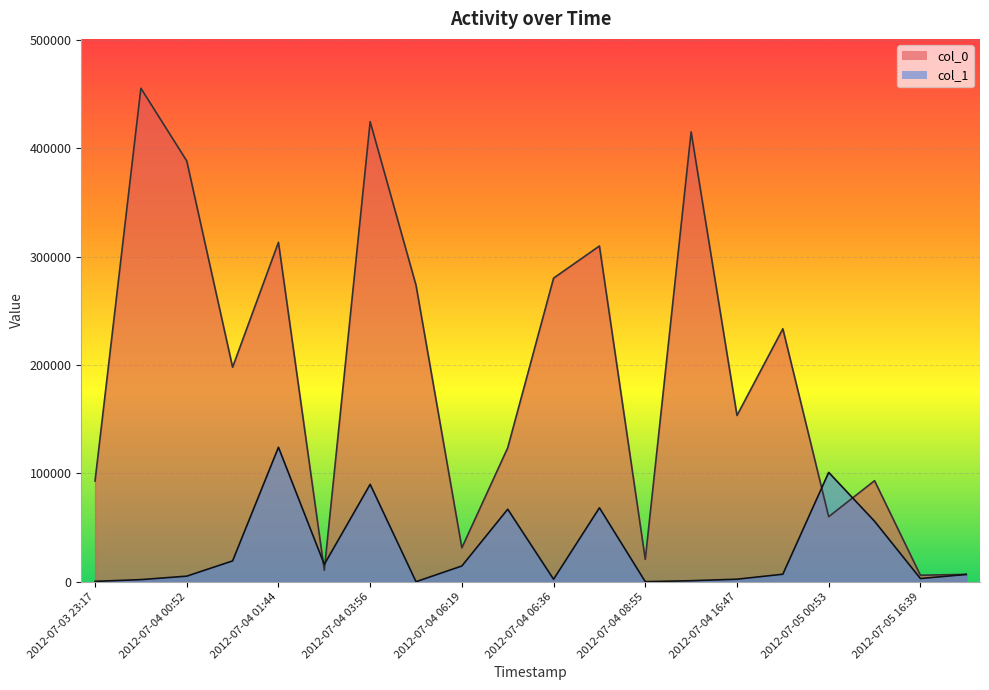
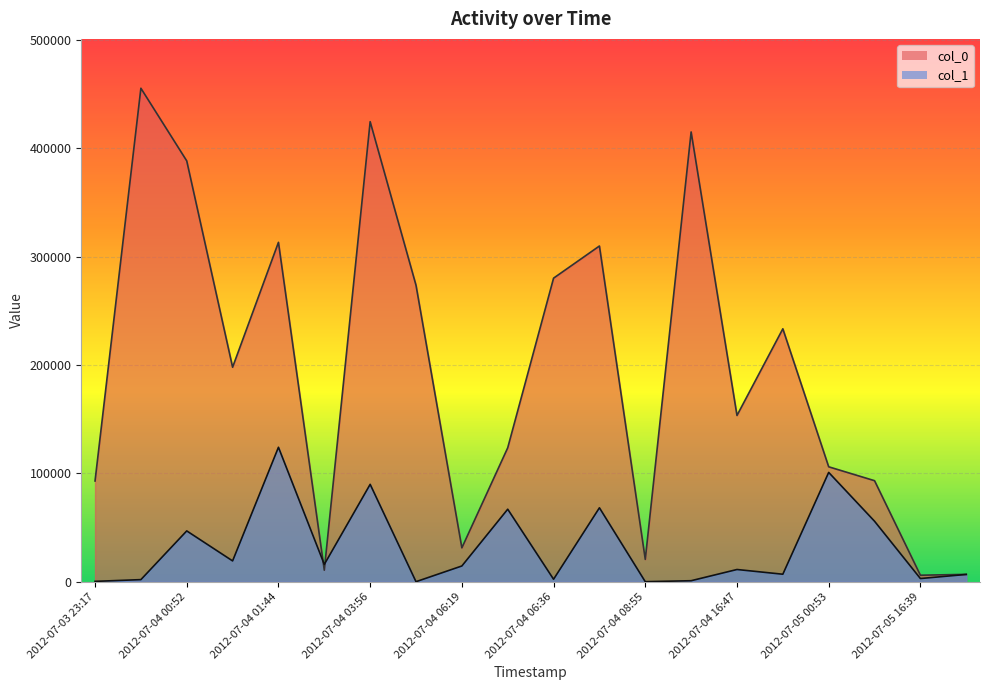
col_1, 2012-07-04 00:52: 5000 -> 47000
col_1, 2012-07-04 16:47: 2000 -> 11000
col_0, 2012-07-05 00:53: 60000 -> 106000
